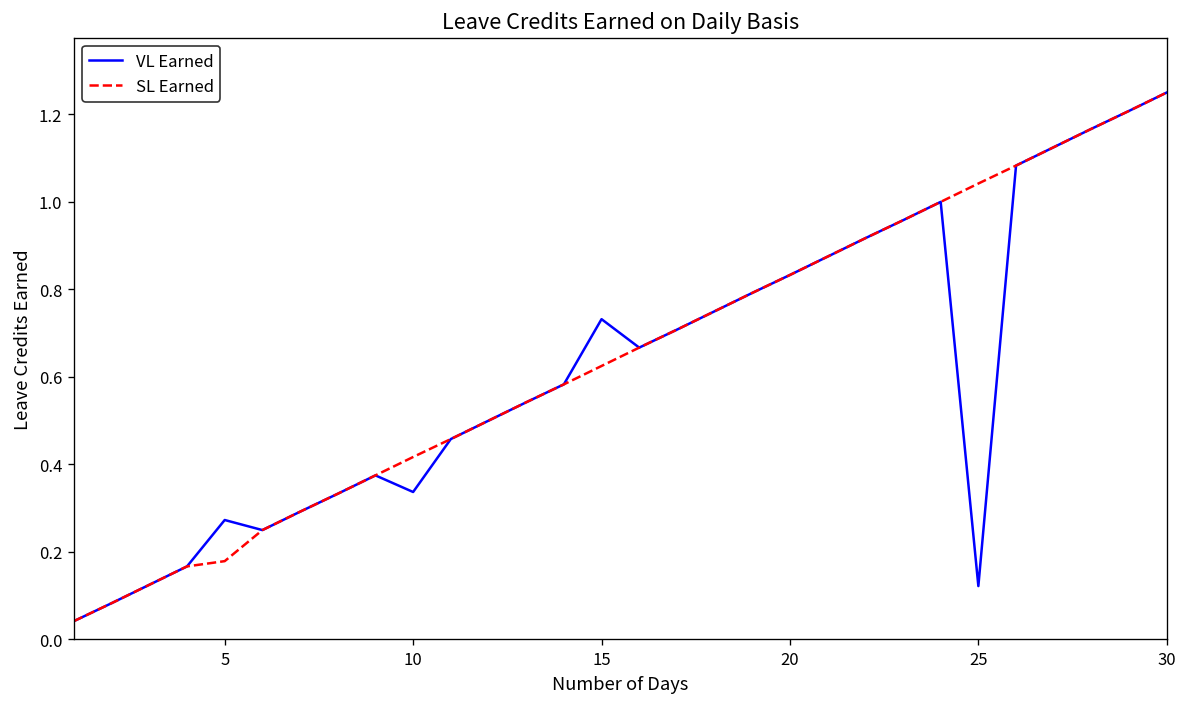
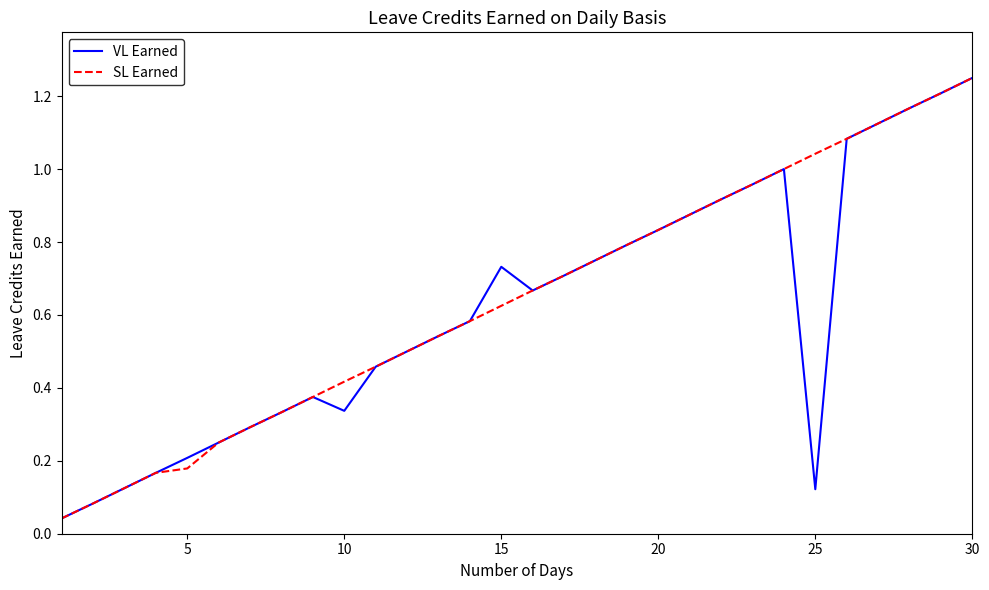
VL Earned, 5: 0.27 -> 0.21
